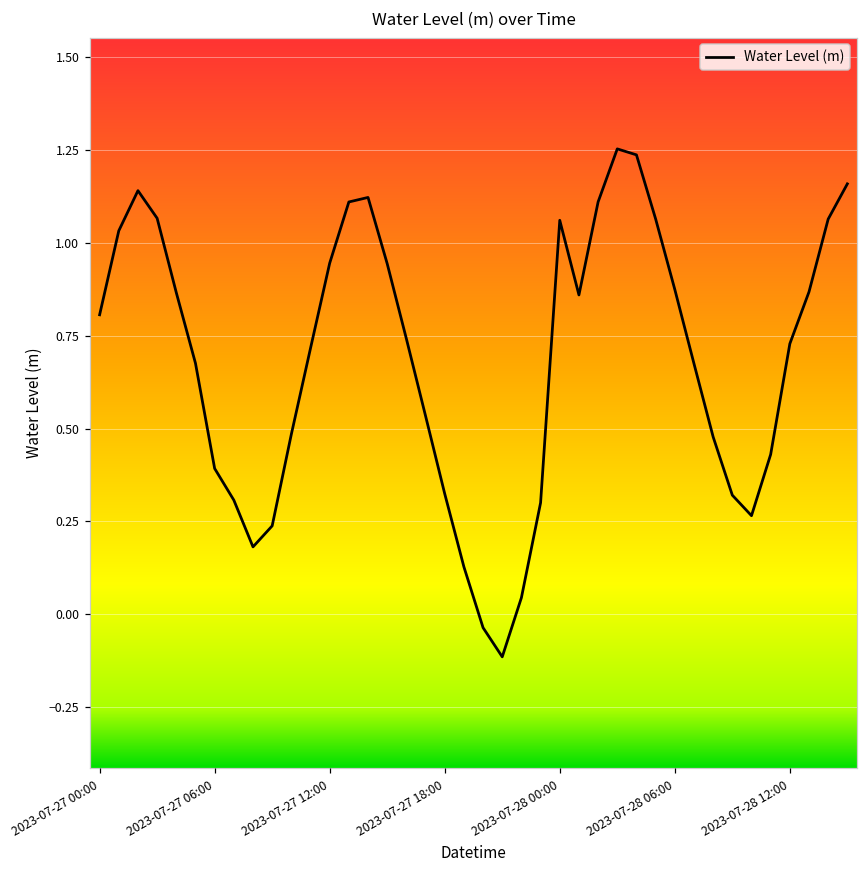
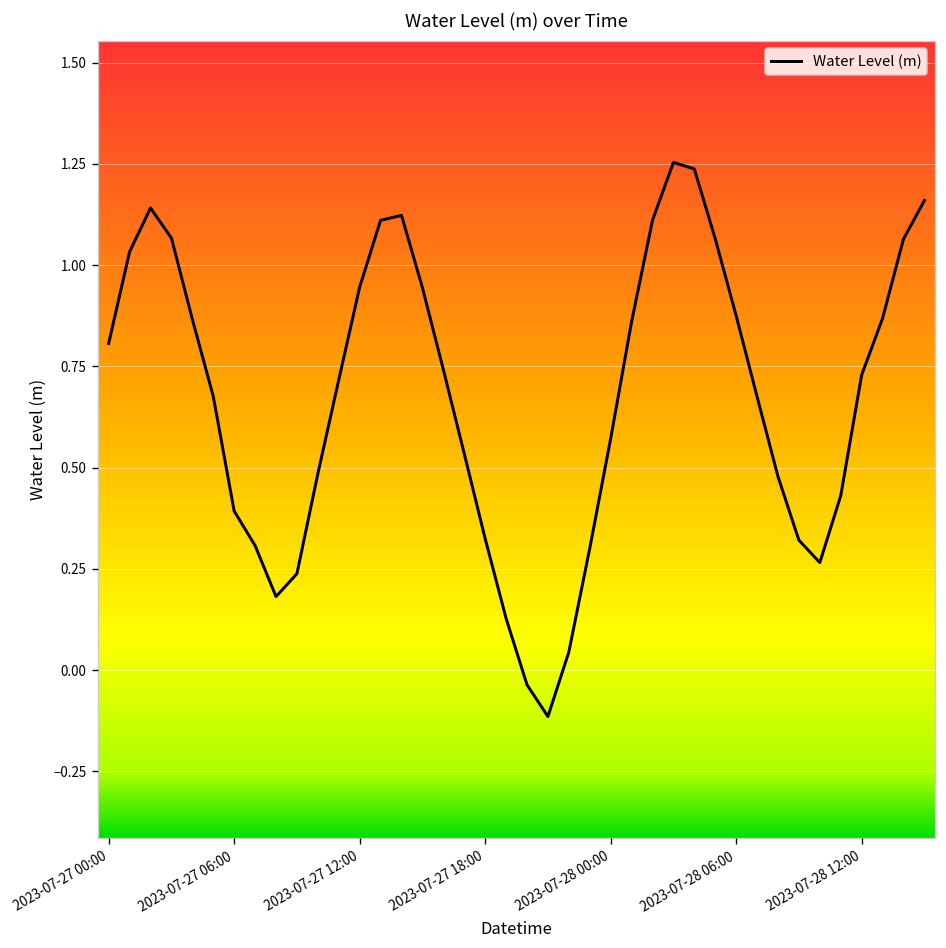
2023-07-28 00:00: 1.06 -> 0.57
